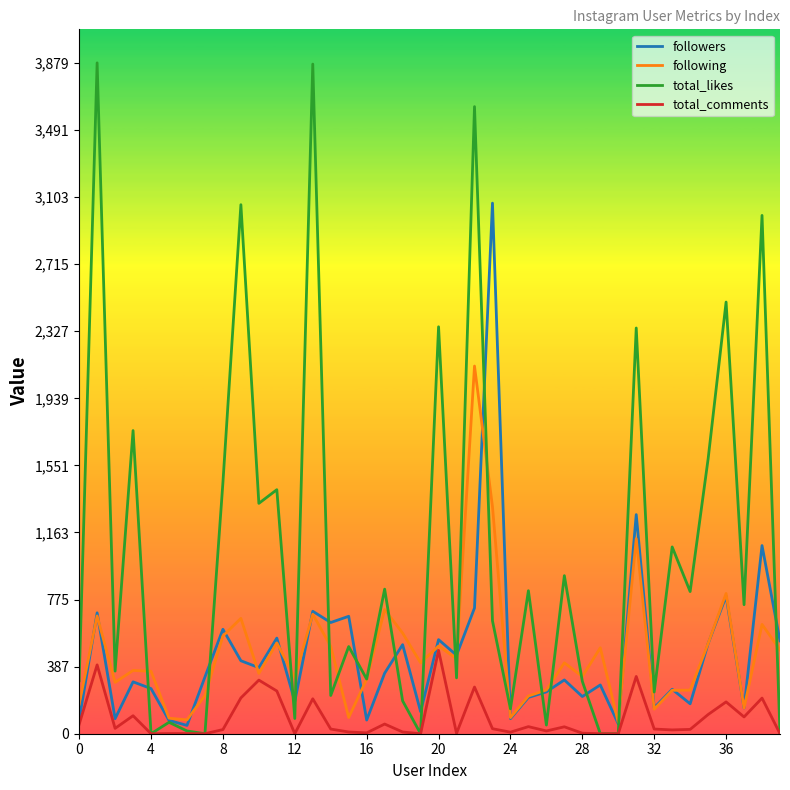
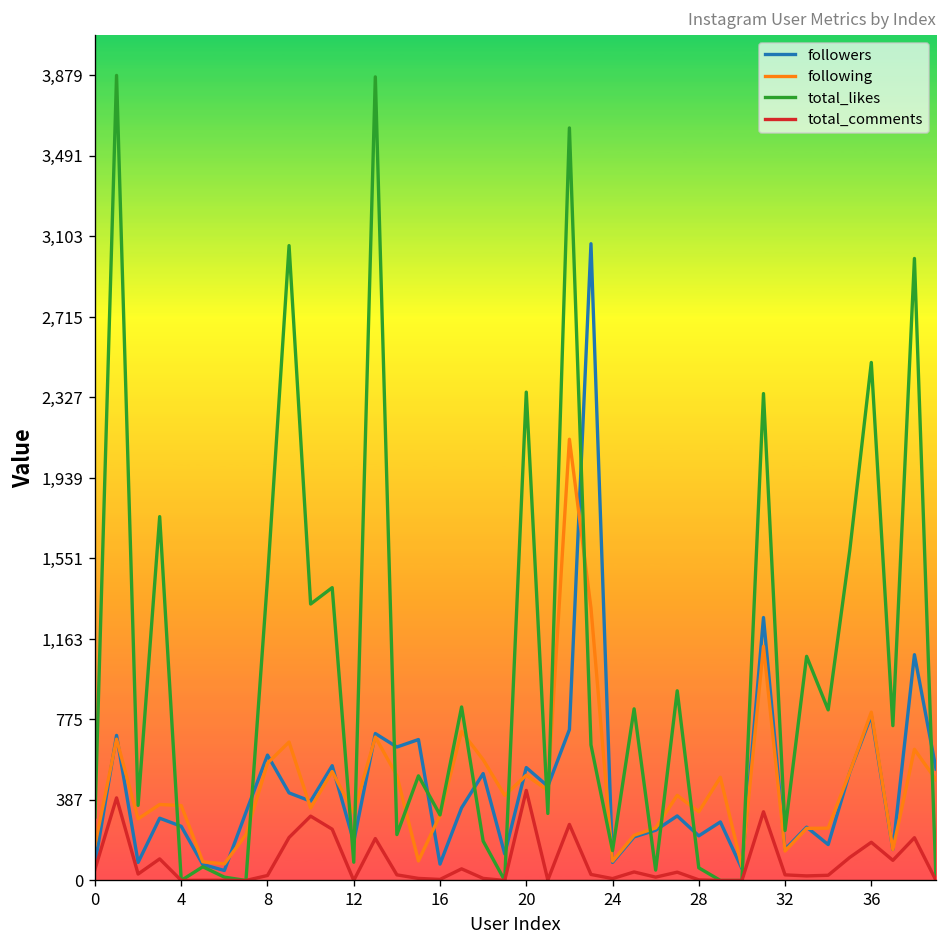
total_comments, 20: 480 -> 430
total_likes, 28: 300 -> 60
